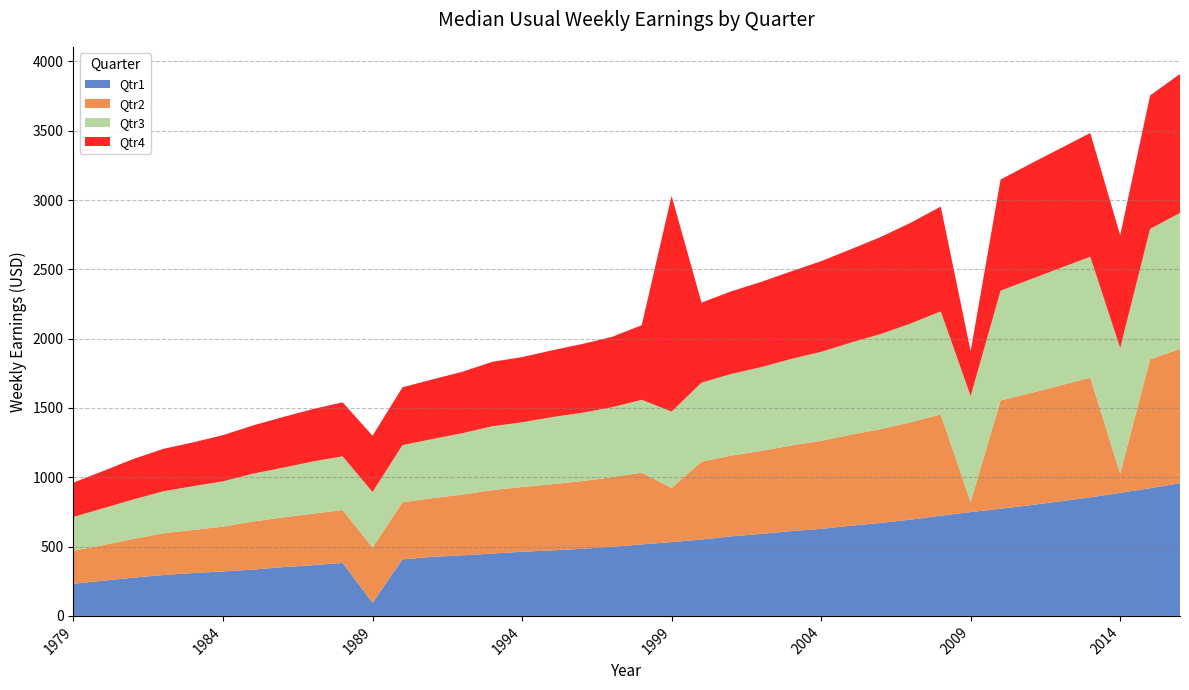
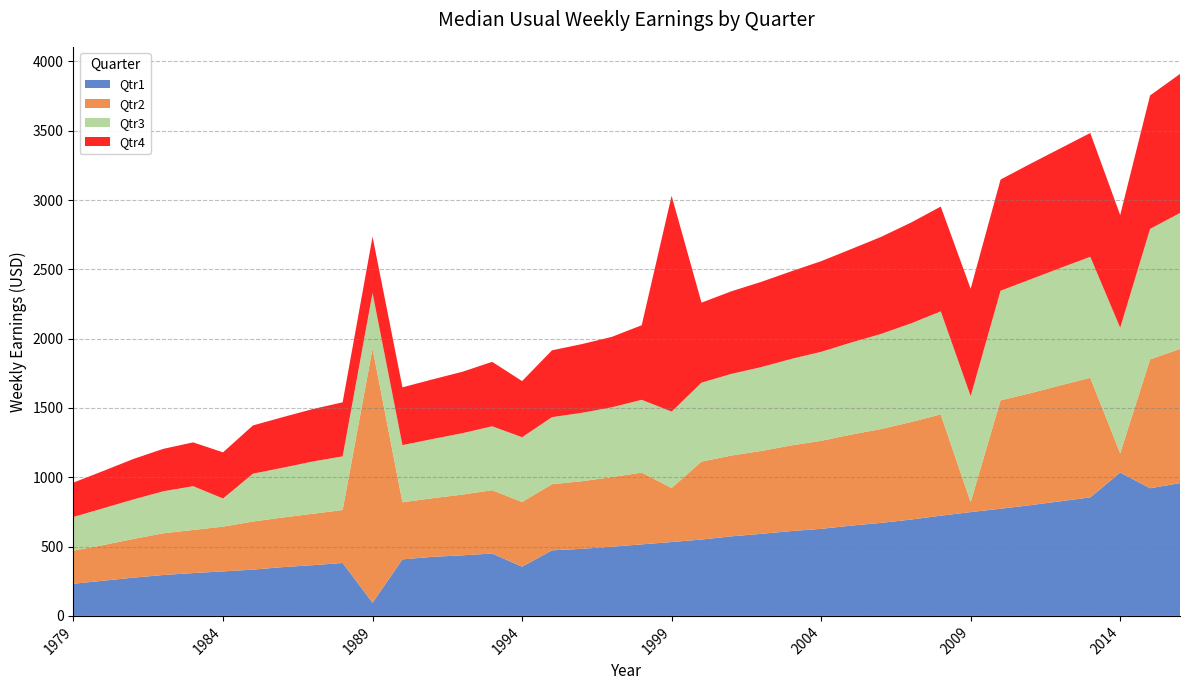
Qtr3, 1984: 330 -> 200
Qtr2, 1989: 400 -> 1830
Qtr1, 1994: 460 -> 360
Qtr4, 1994: 470 -> 410
Qtr4, 2009: 320 -> 770
Qtr1, 2014: 890 -> 1030
